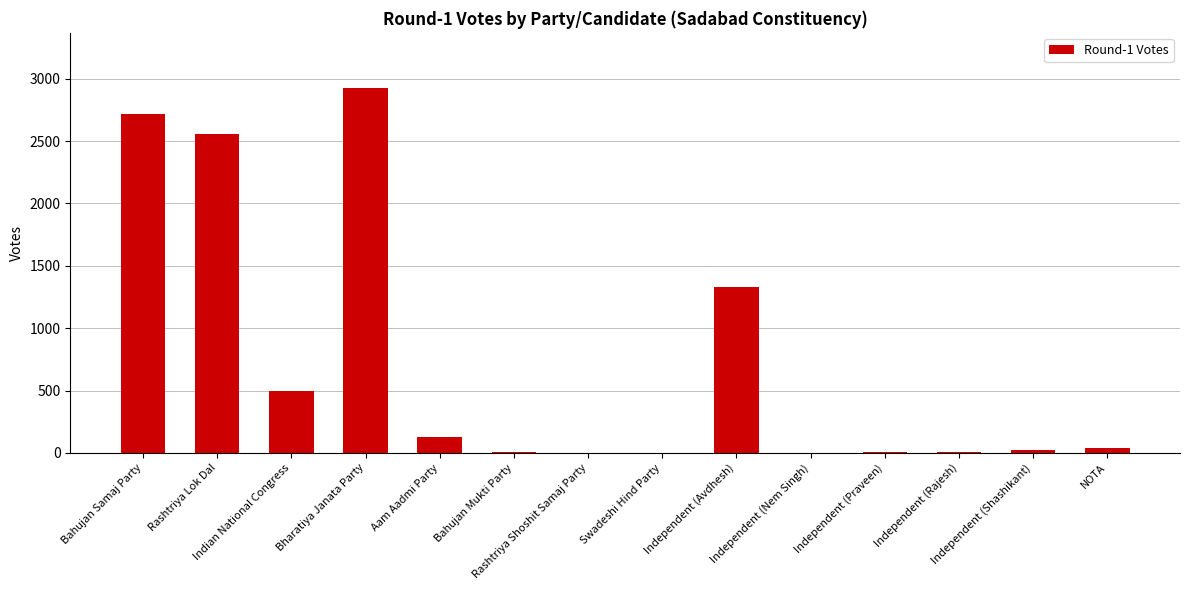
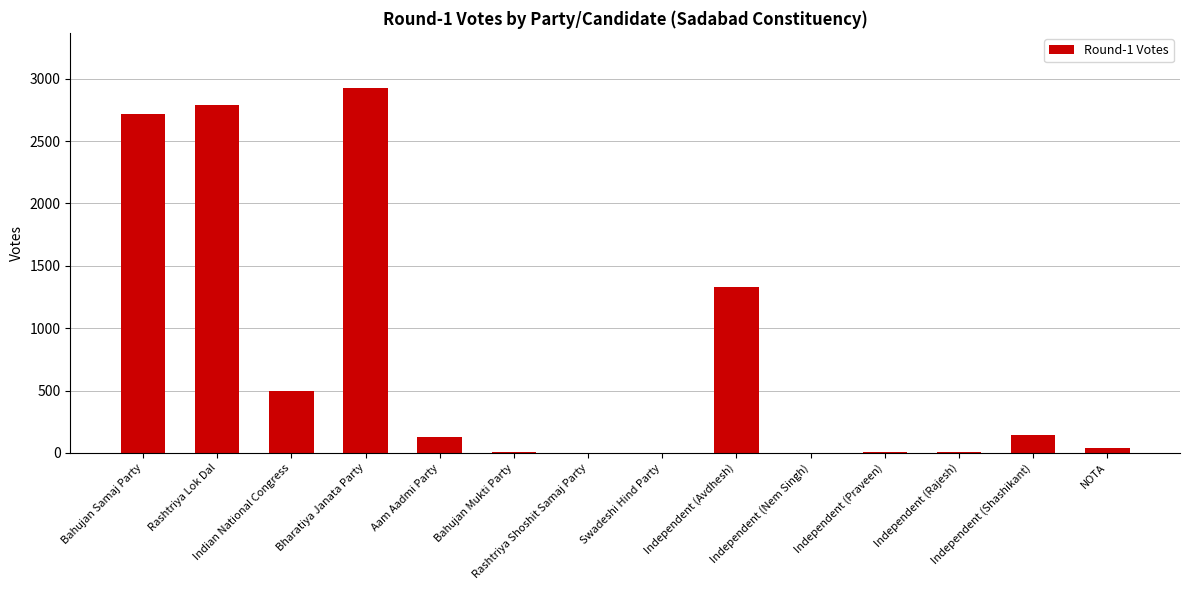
Rashtriya Lok Dal: 2560 -> 2790
Independent (Shashikant): 20 -> 150
